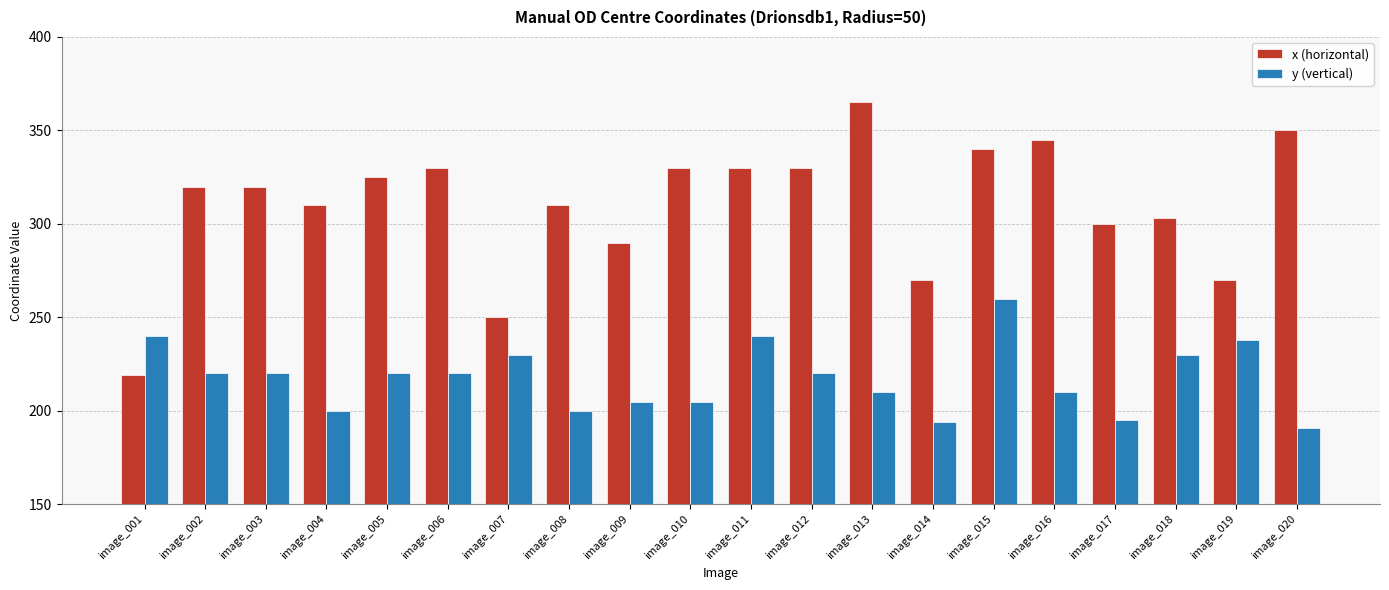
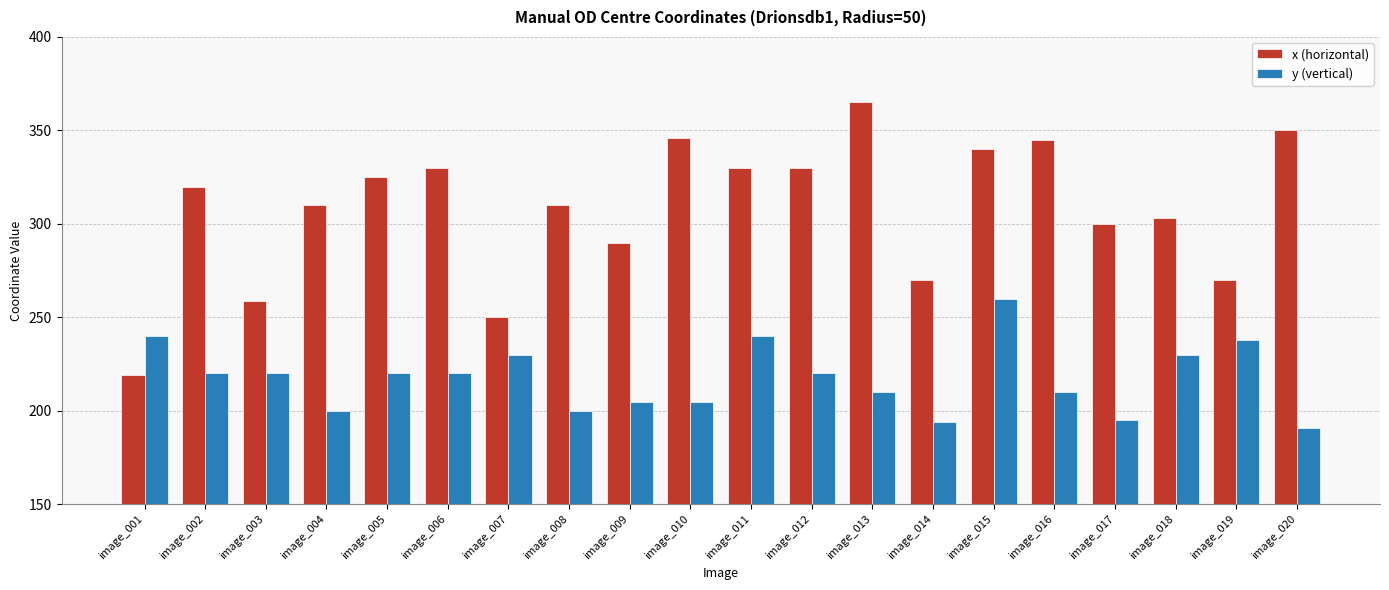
x (horizontal), image_003: 320 -> 259
x (horizontal), image_010: 330 -> 346
